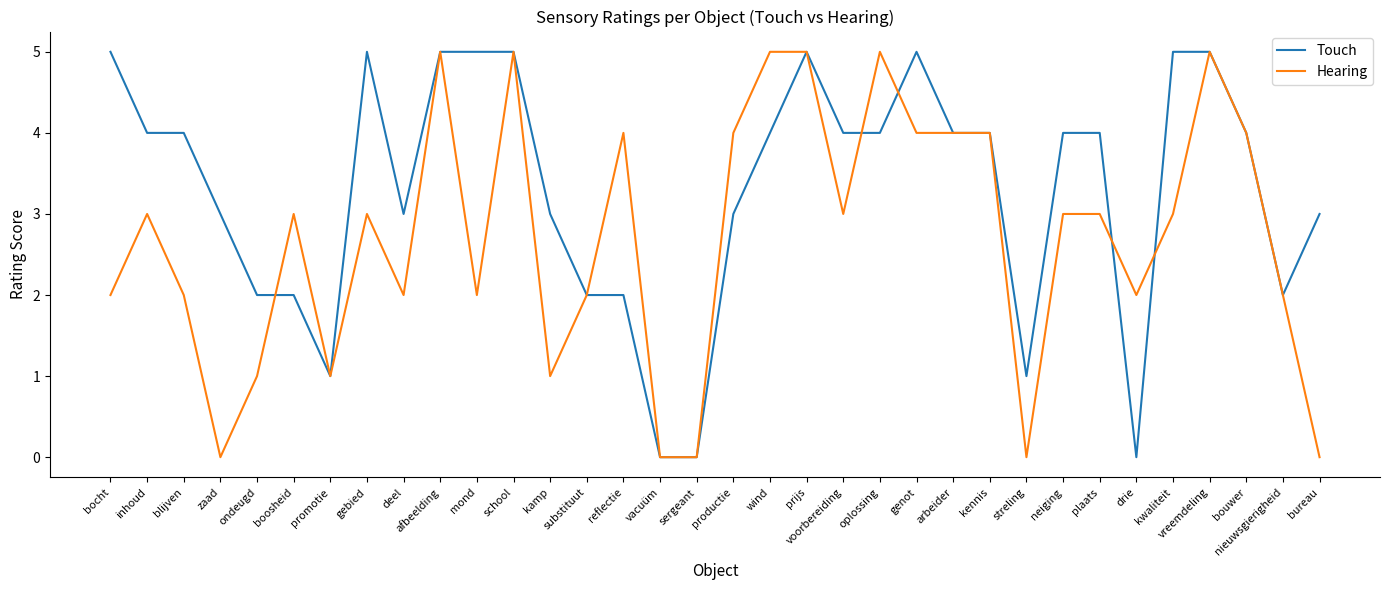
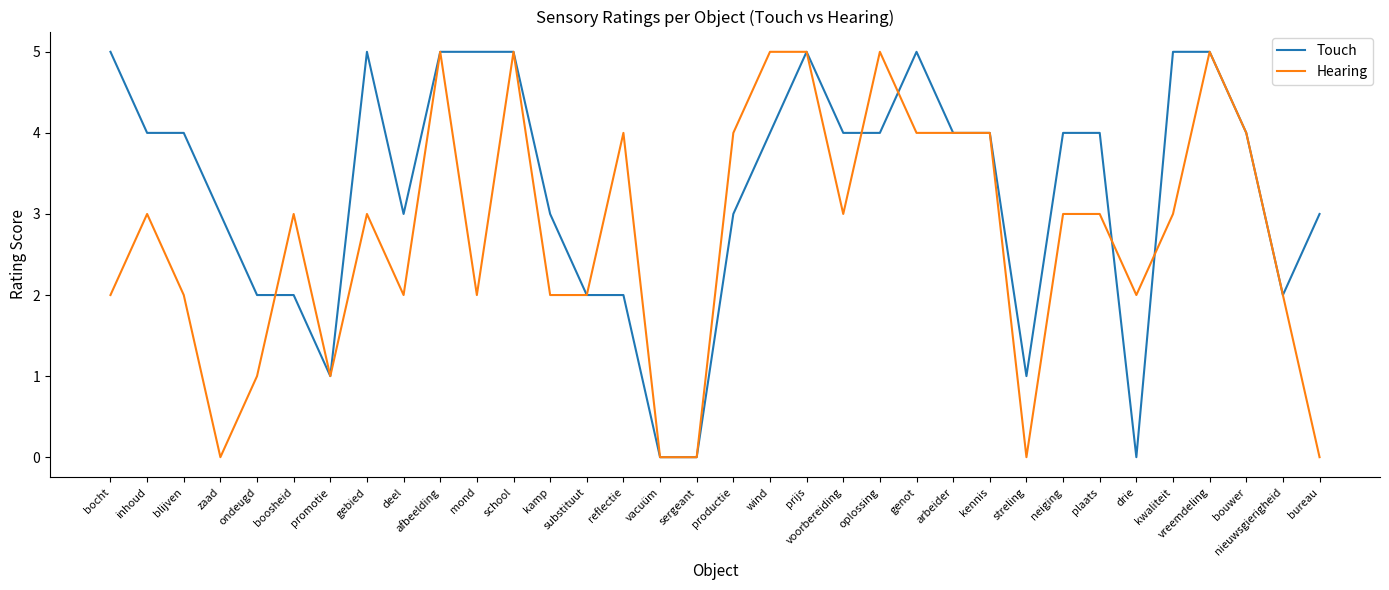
Hearing, kamp: 1 -> 2
